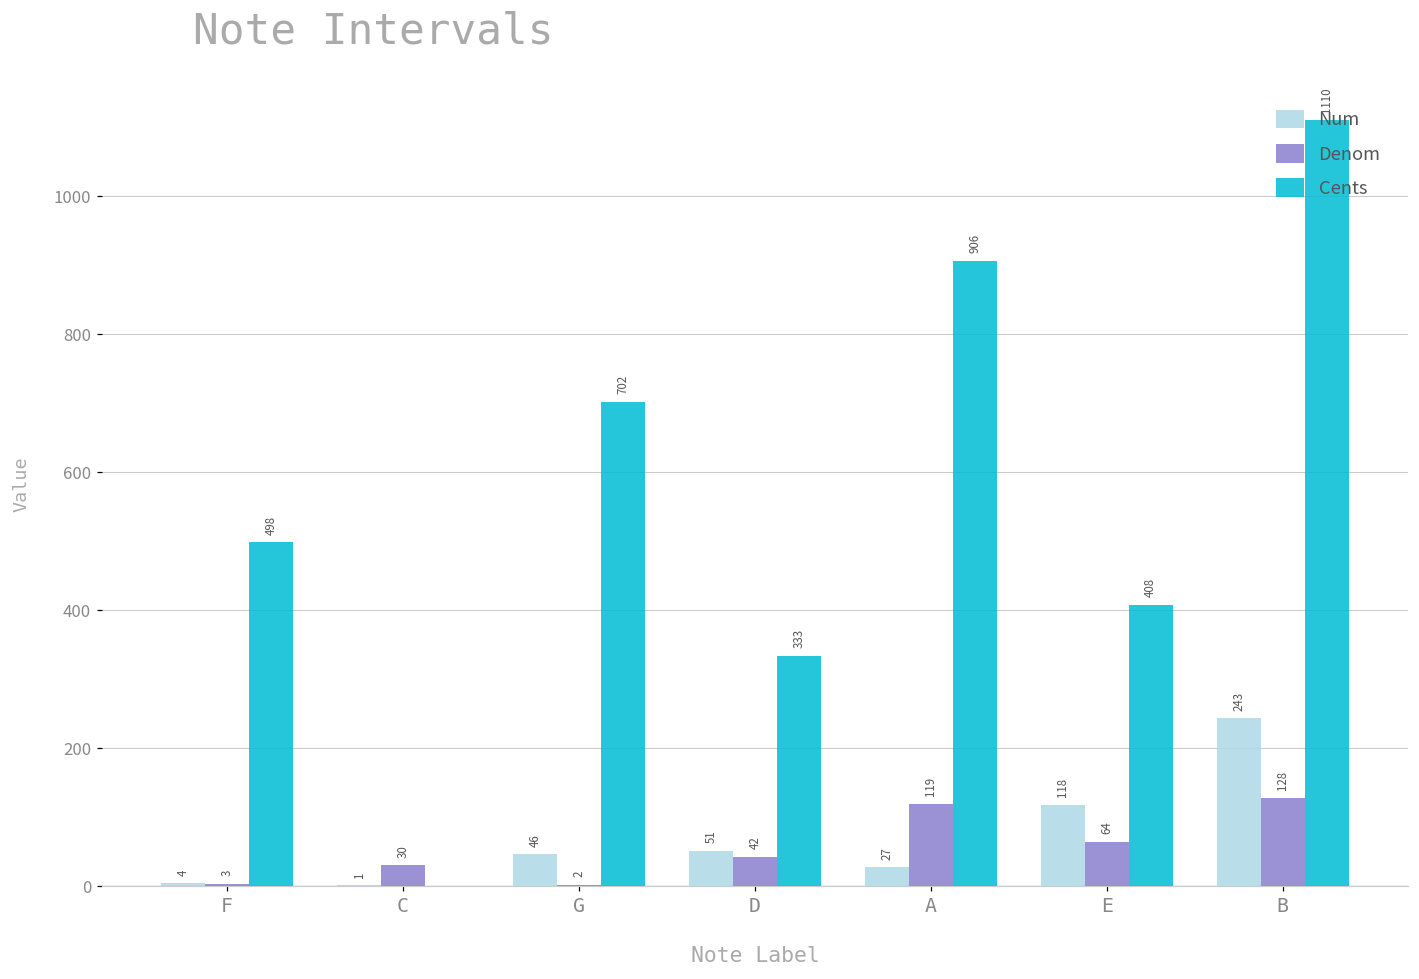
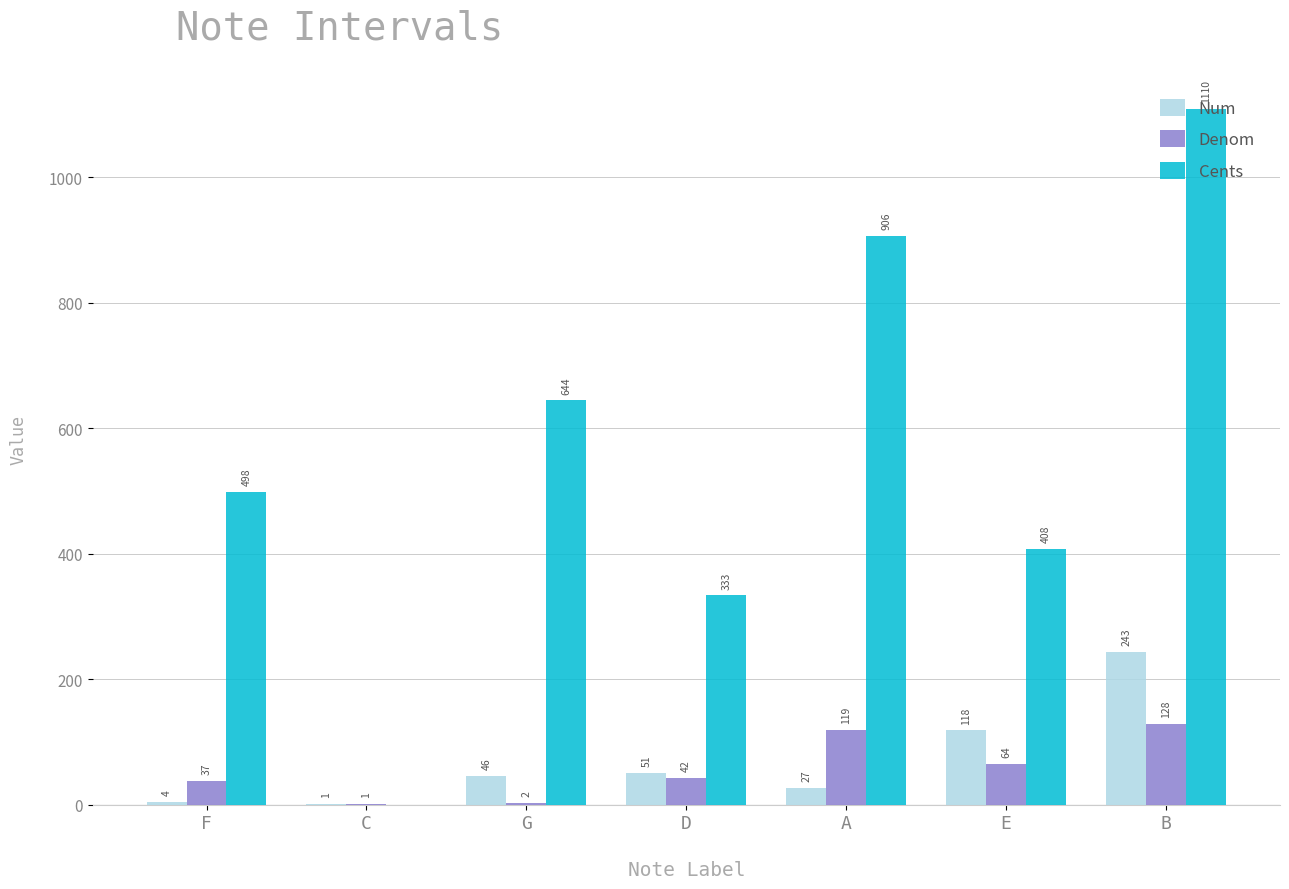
Denom, F: 3 -> 37
Denom, C: 30 -> 1
Cents, G: 702 -> 644
